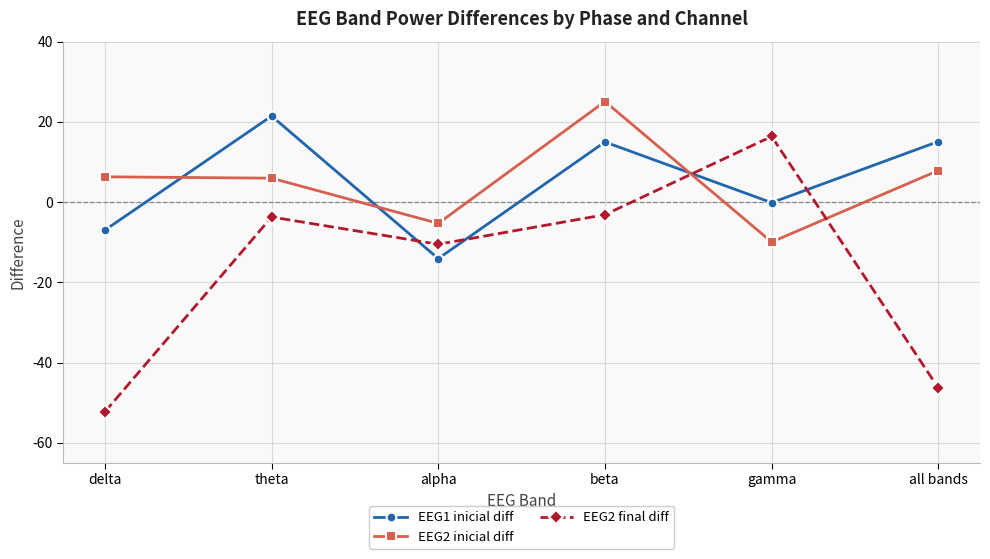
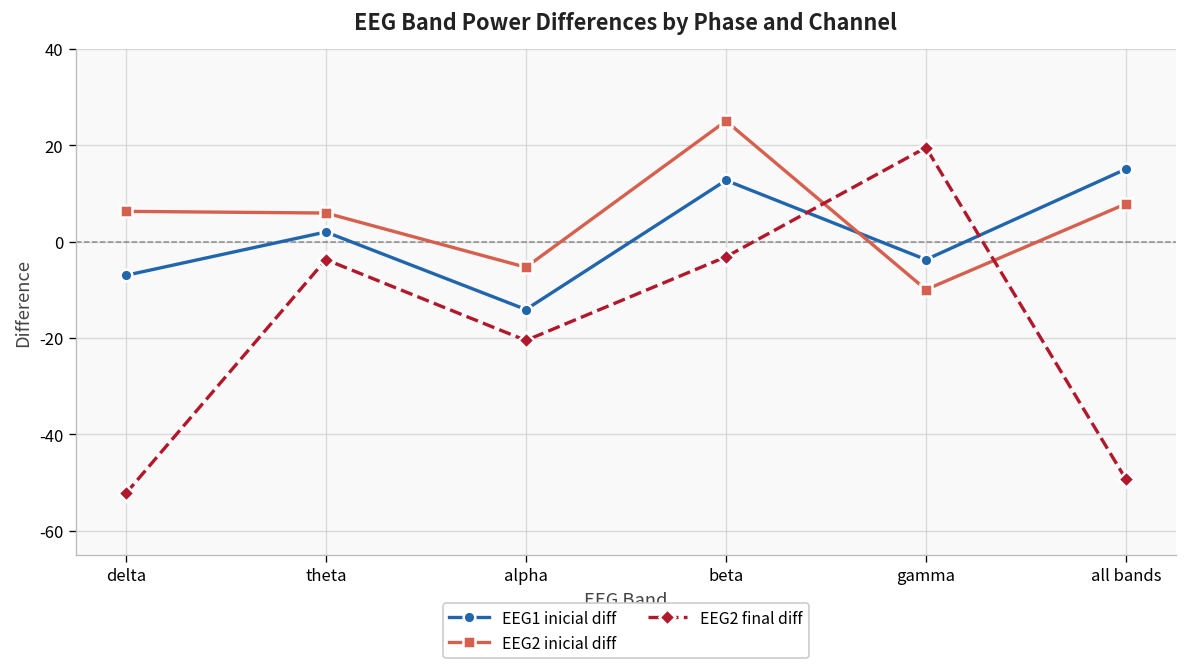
EEG1 inicial diff, theta: 21 -> 2
EEG2 final diff, alpha: -11 -> -21
EEG1 inicial diff, beta: 15 -> 13
EEG1 inicial diff, gamma: 0 -> -4
EEG2 final diff, gamma: 16 -> 20
EEG2 final diff, all bands: -46 -> -49
